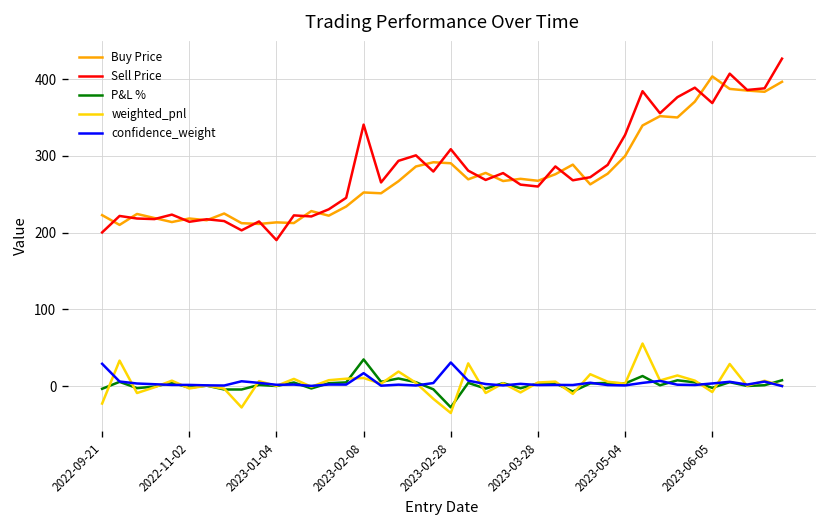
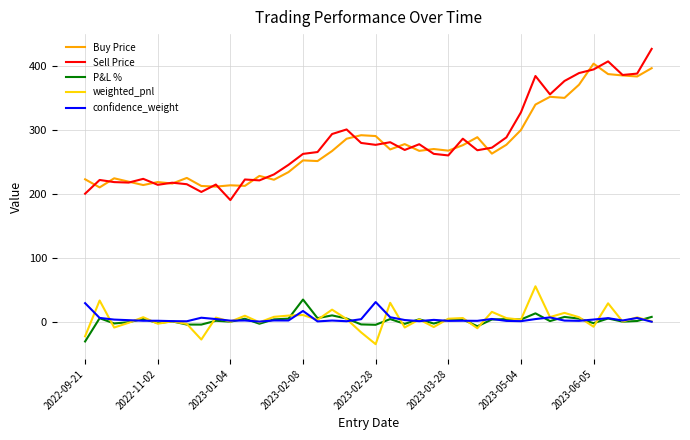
P&L %, 2022-09-21: 0 -> -30
Sell Price, 2023-02-08: 340 -> 260
Sell Price, 2023-02-28: 310 -> 280
P&L %, 2023-02-28: -30 -> 0
Sell Price, 2023-06-05: 370 -> 390
